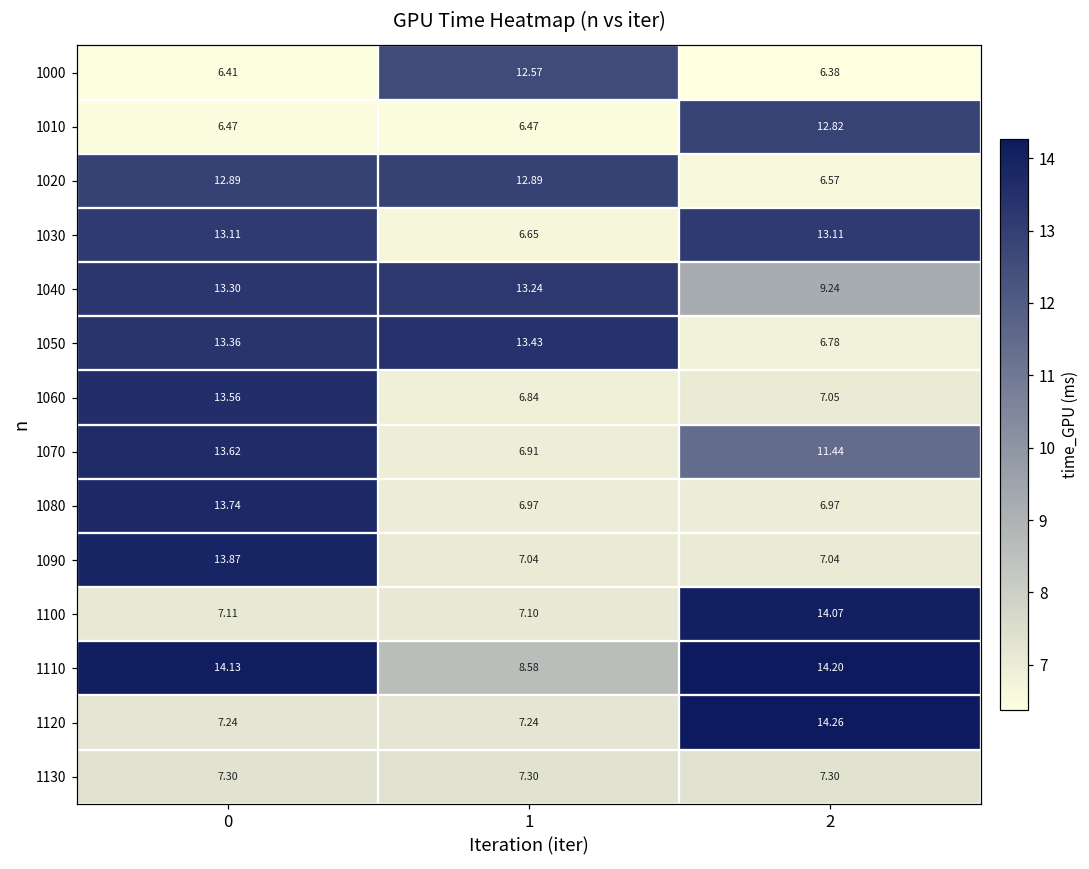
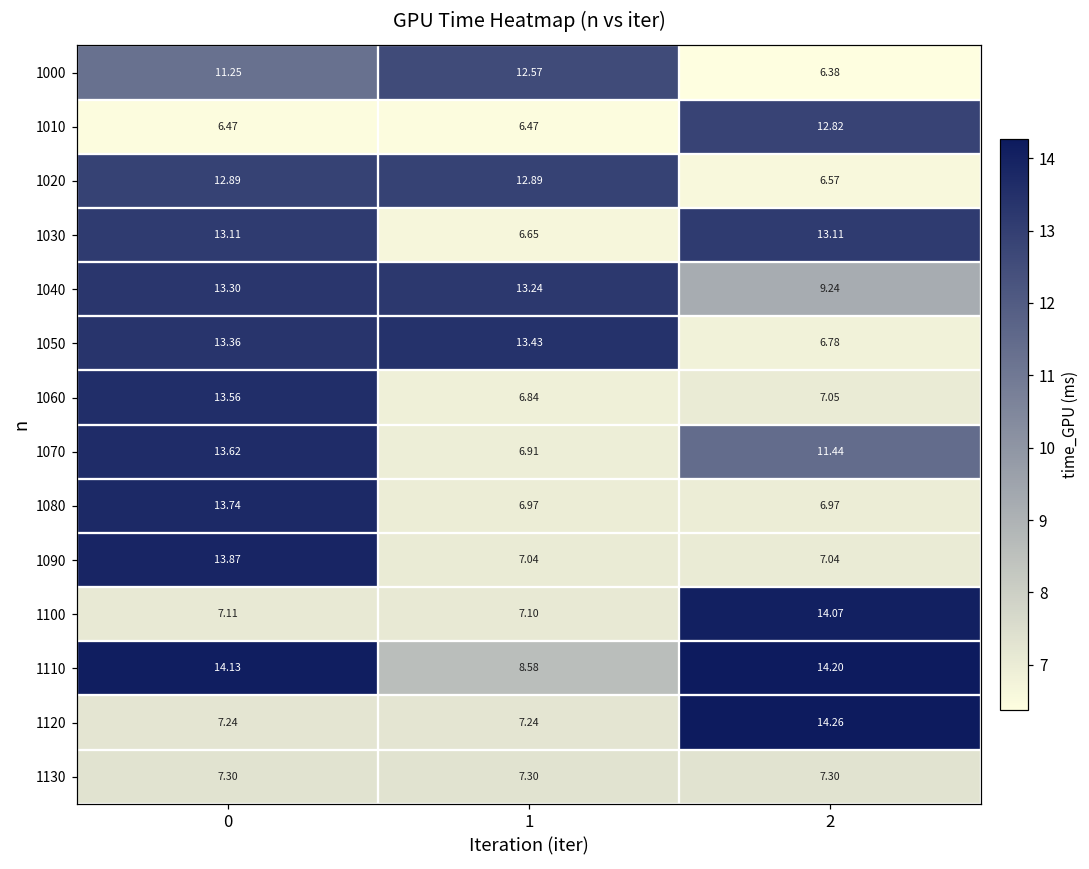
1000, 0: 6.41 -> 11.25
